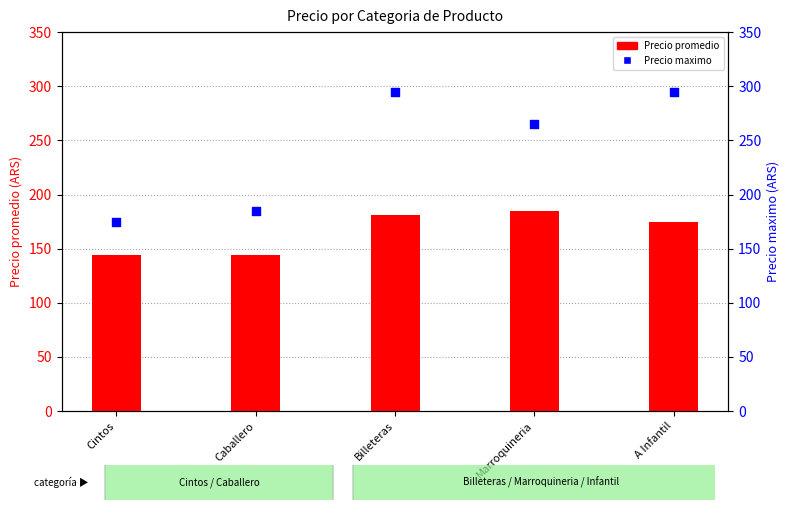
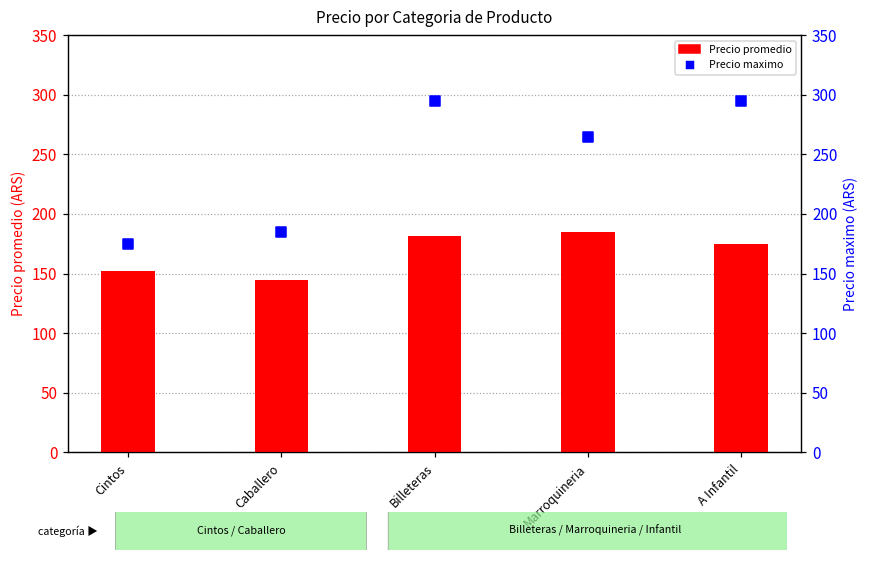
Precio promedio, Cintos: 145 -> 153
